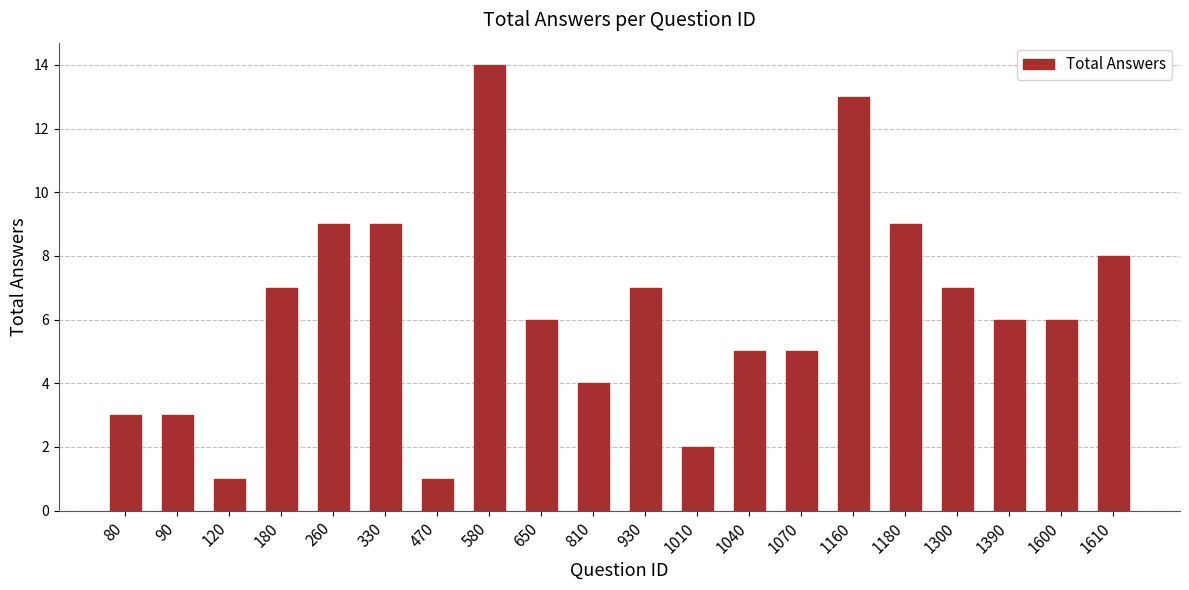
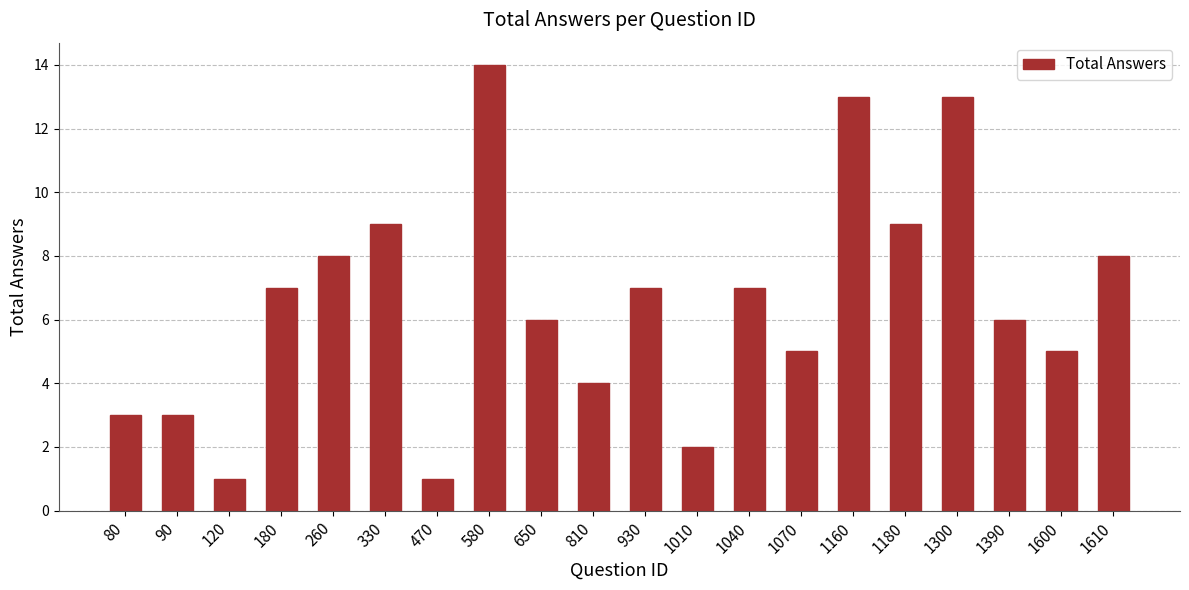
260: 9 -> 8
1040: 5 -> 7
1300: 7 -> 13
1600: 6 -> 5
